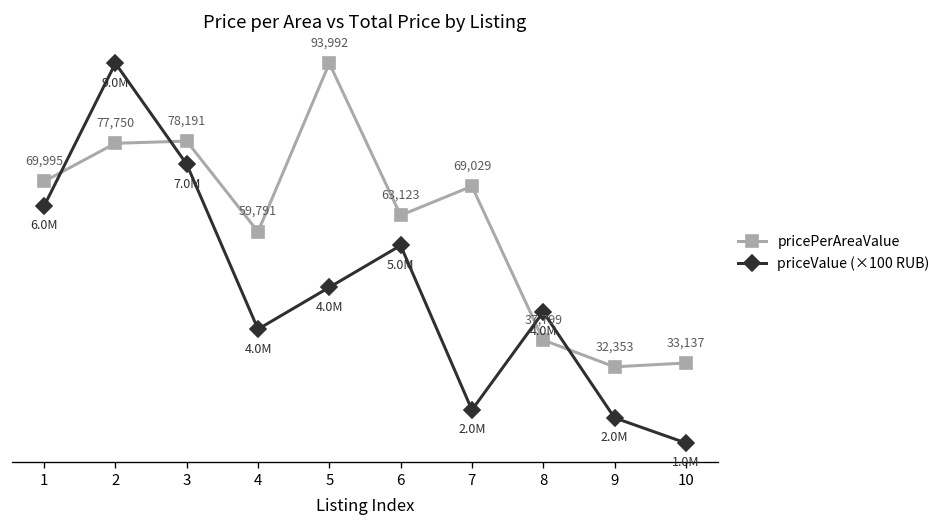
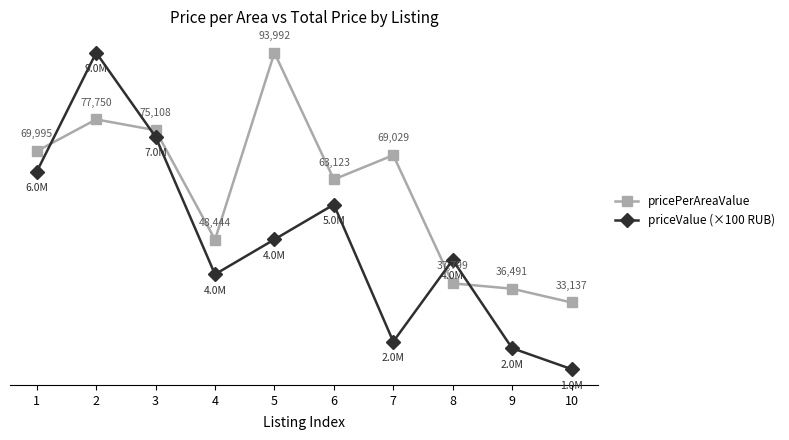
pricePerAreaValue, 3: 78,191 -> 75,108
pricePerAreaValue, 4: 59,791 -> 48,444
pricePerAreaValue, 9: 32,353 -> 36,491
